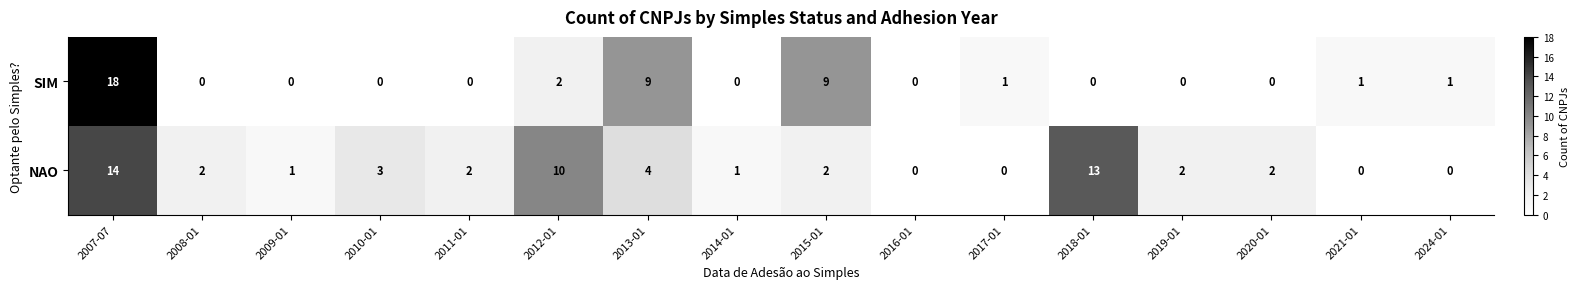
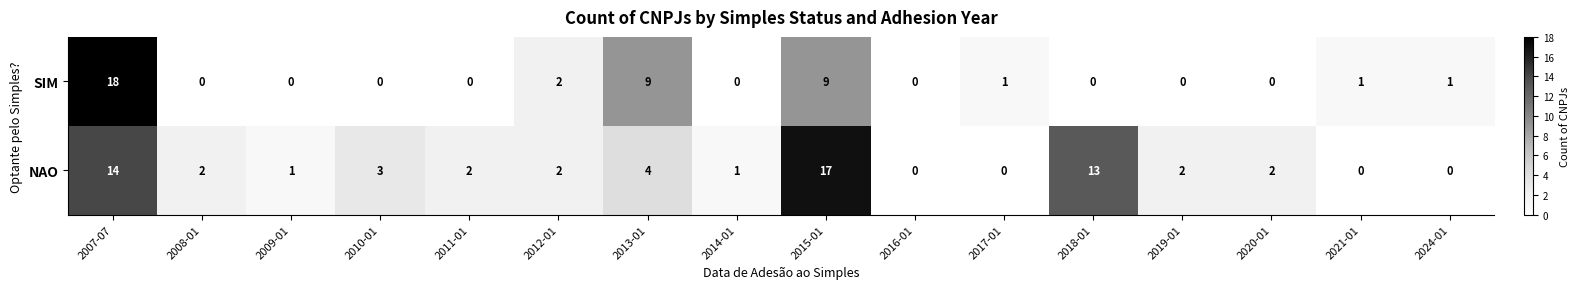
NAO, 2012-01: 10 -> 2
NAO, 2015-01: 2 -> 17
